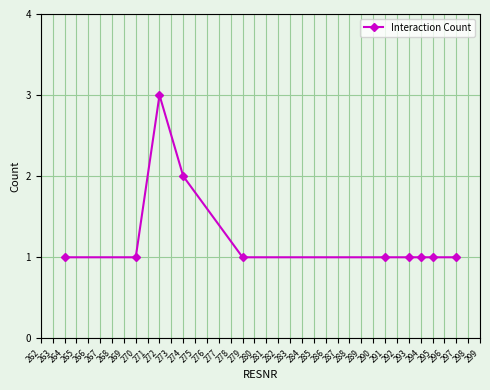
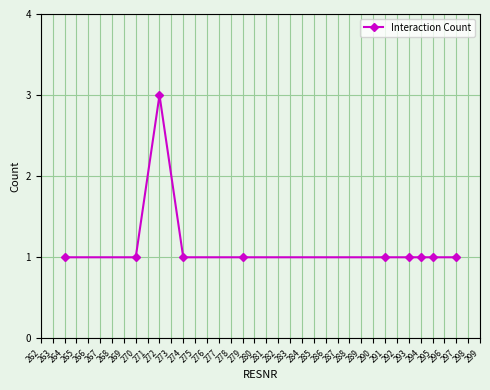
274: 2 -> 1
